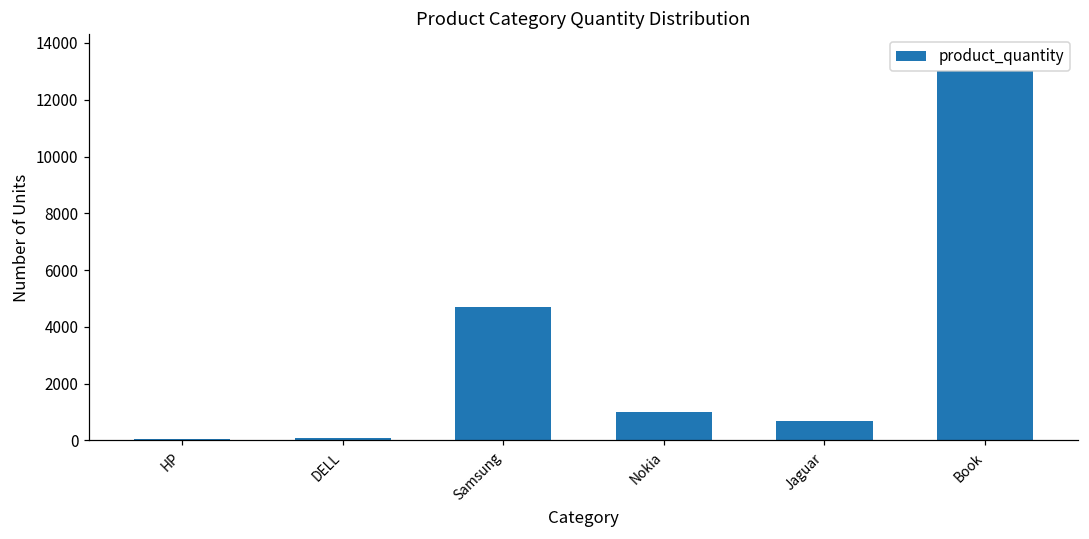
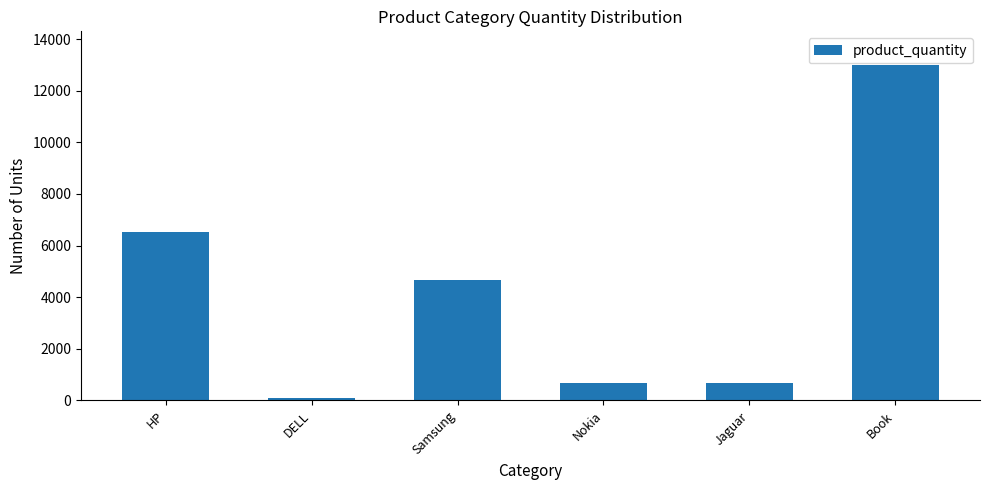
HP: 0 -> 6500
Nokia: 1000 -> 700
